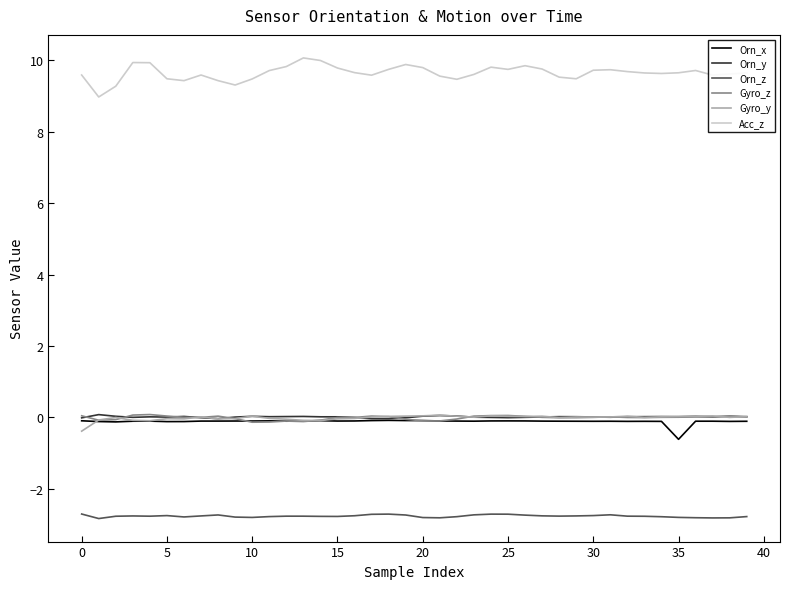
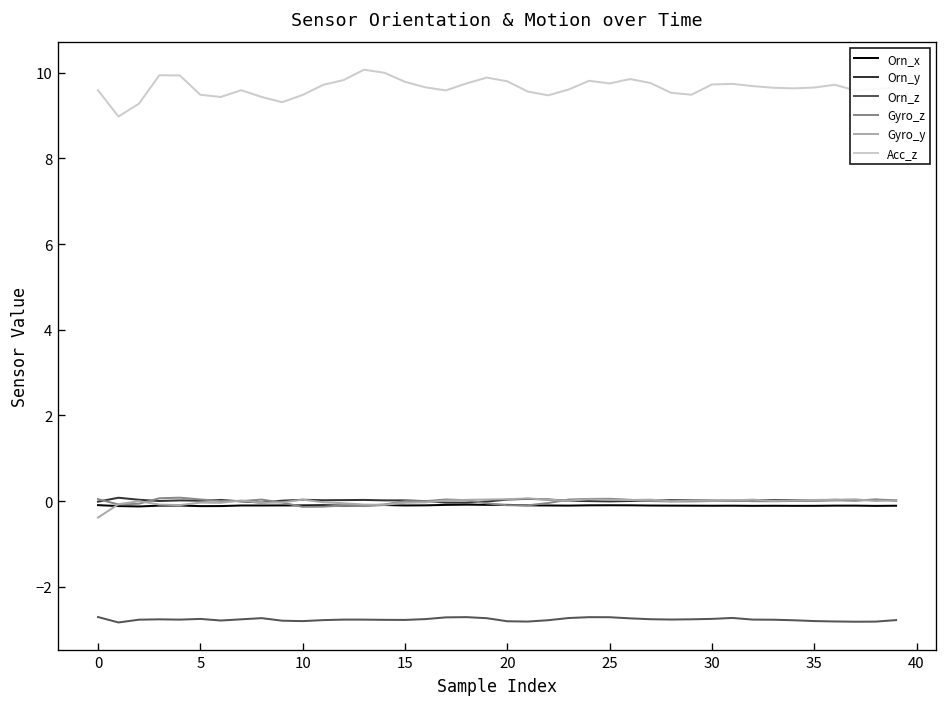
Orn_x, 35: -0.6 -> -0.1
